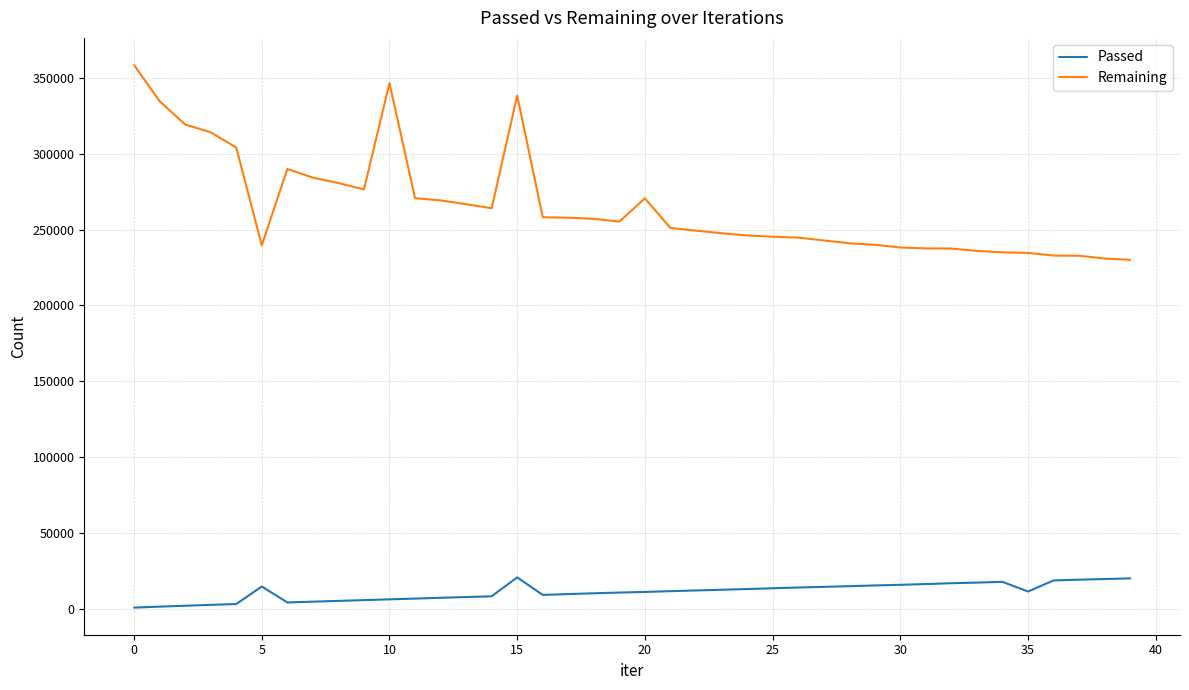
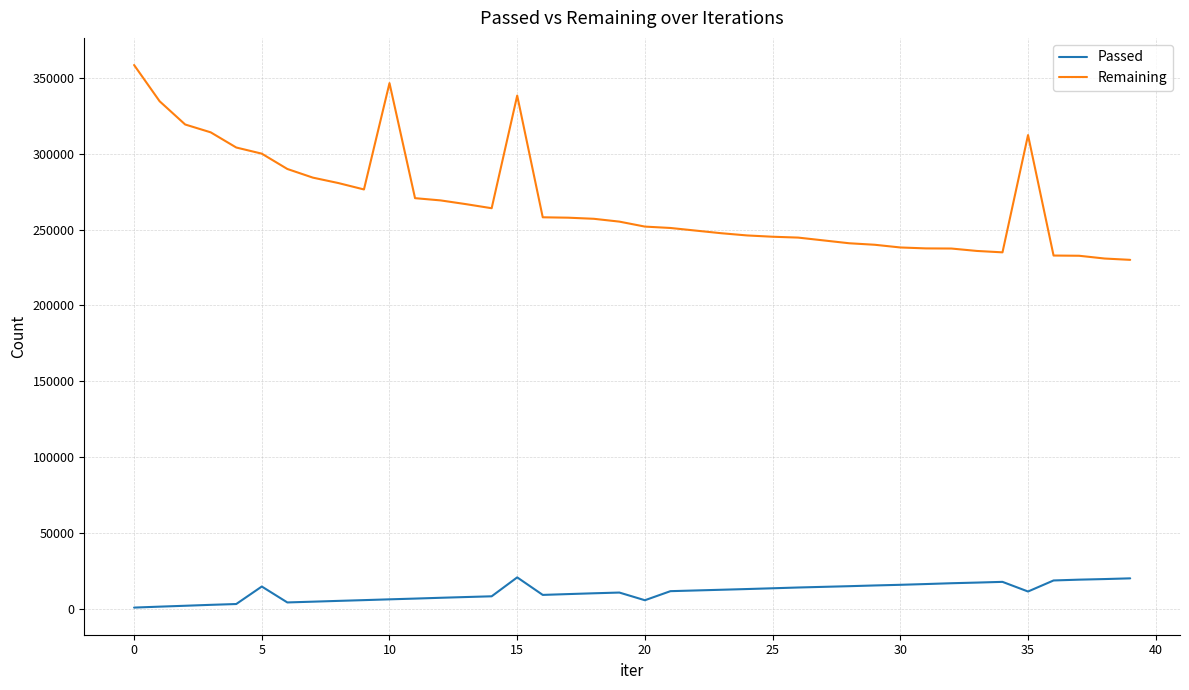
Remaining, 5: 240000 -> 300000
Passed, 20: 11000 -> 6000
Remaining, 20: 271000 -> 252000
Remaining, 35: 235000 -> 312000
